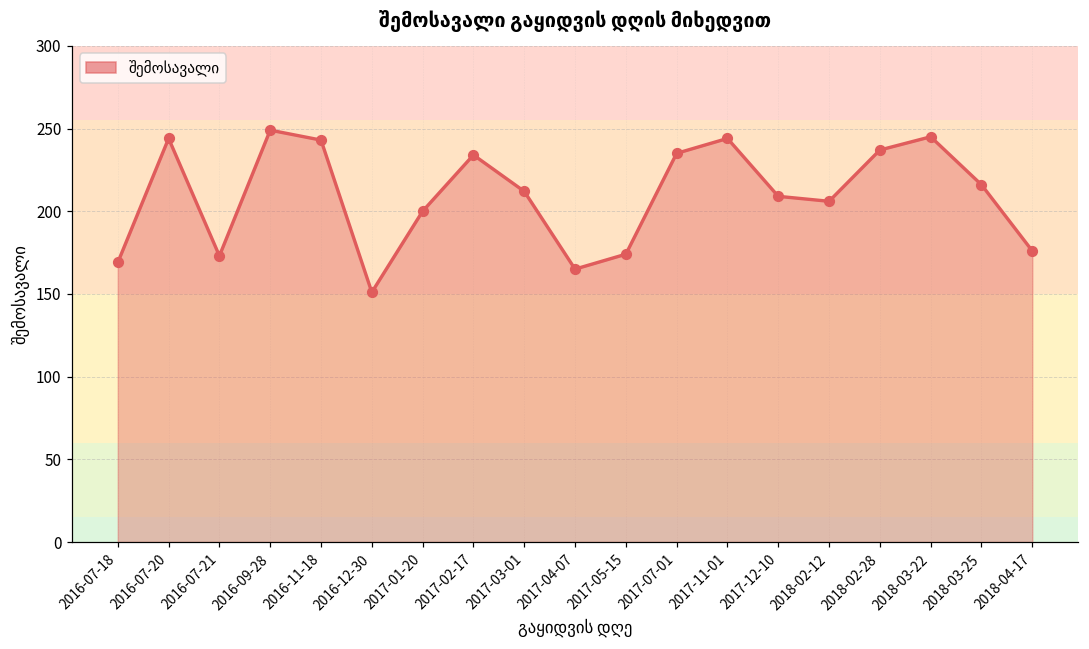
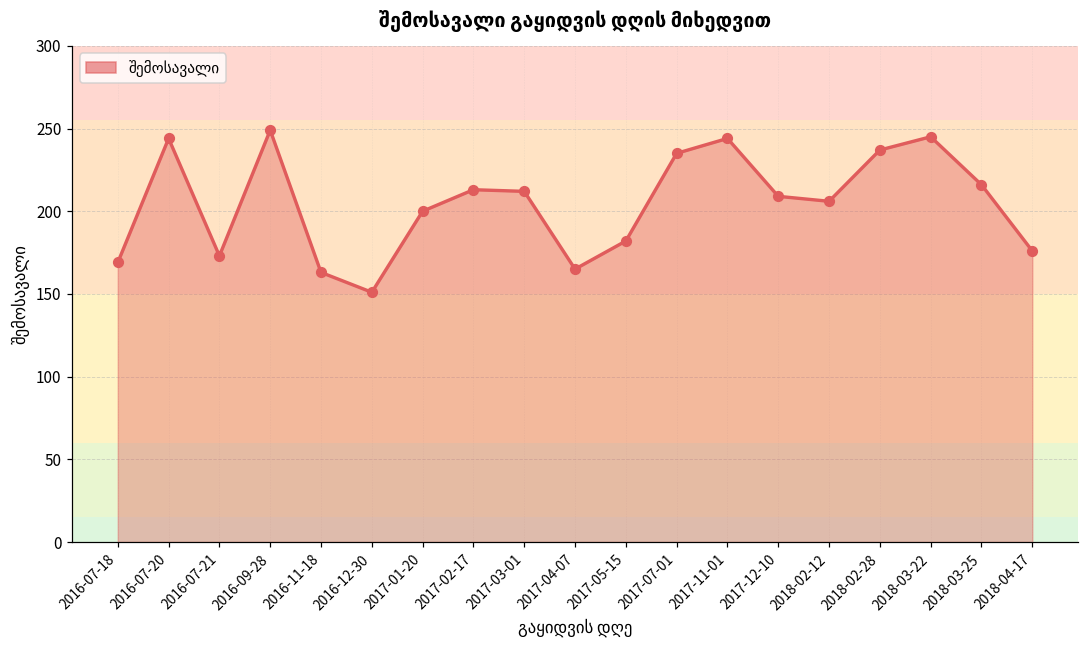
2016-11-18: 243 -> 163
2017-02-17: 234 -> 213
2017-05-15: 174 -> 182
